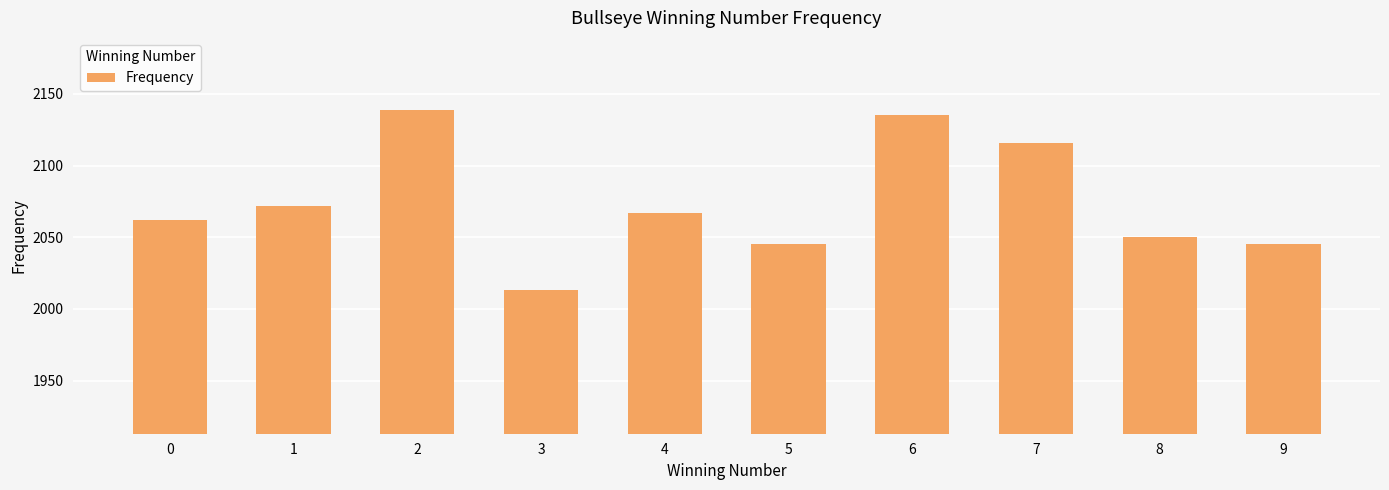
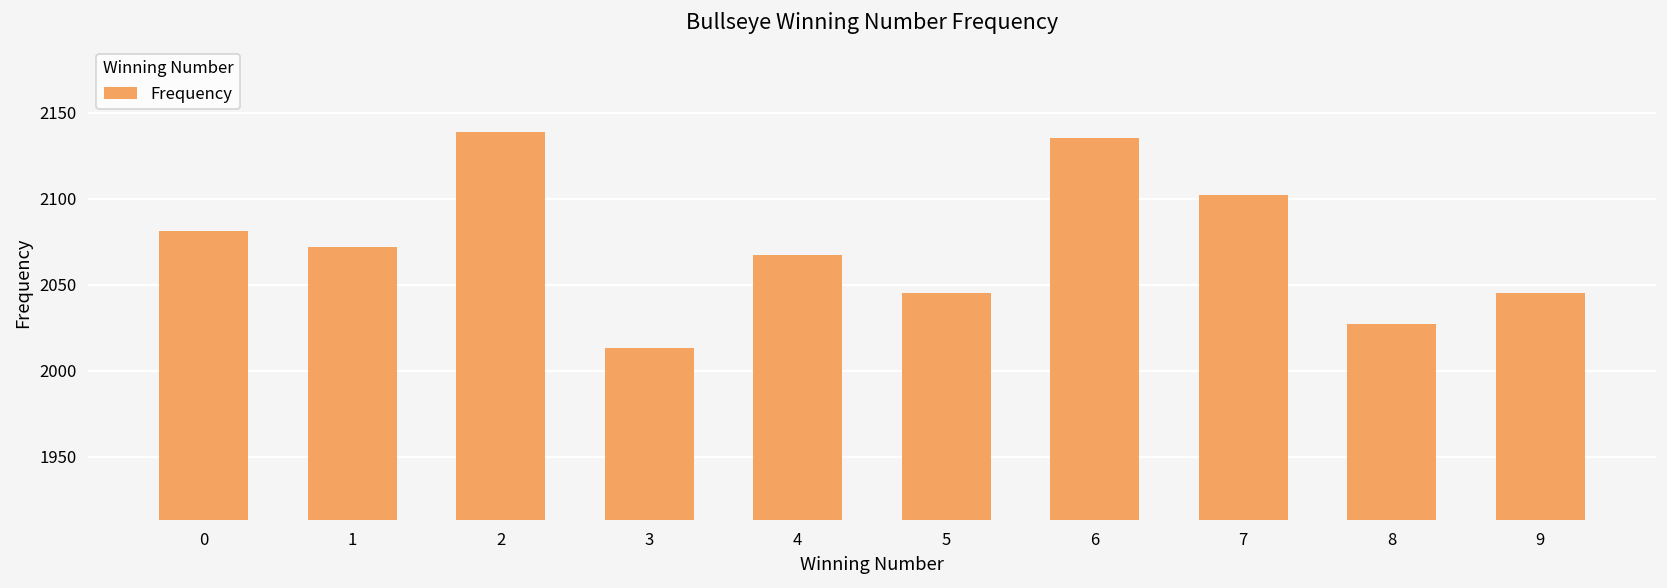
0: 2062 -> 2081
7: 2116 -> 2102
8: 2050 -> 2027
